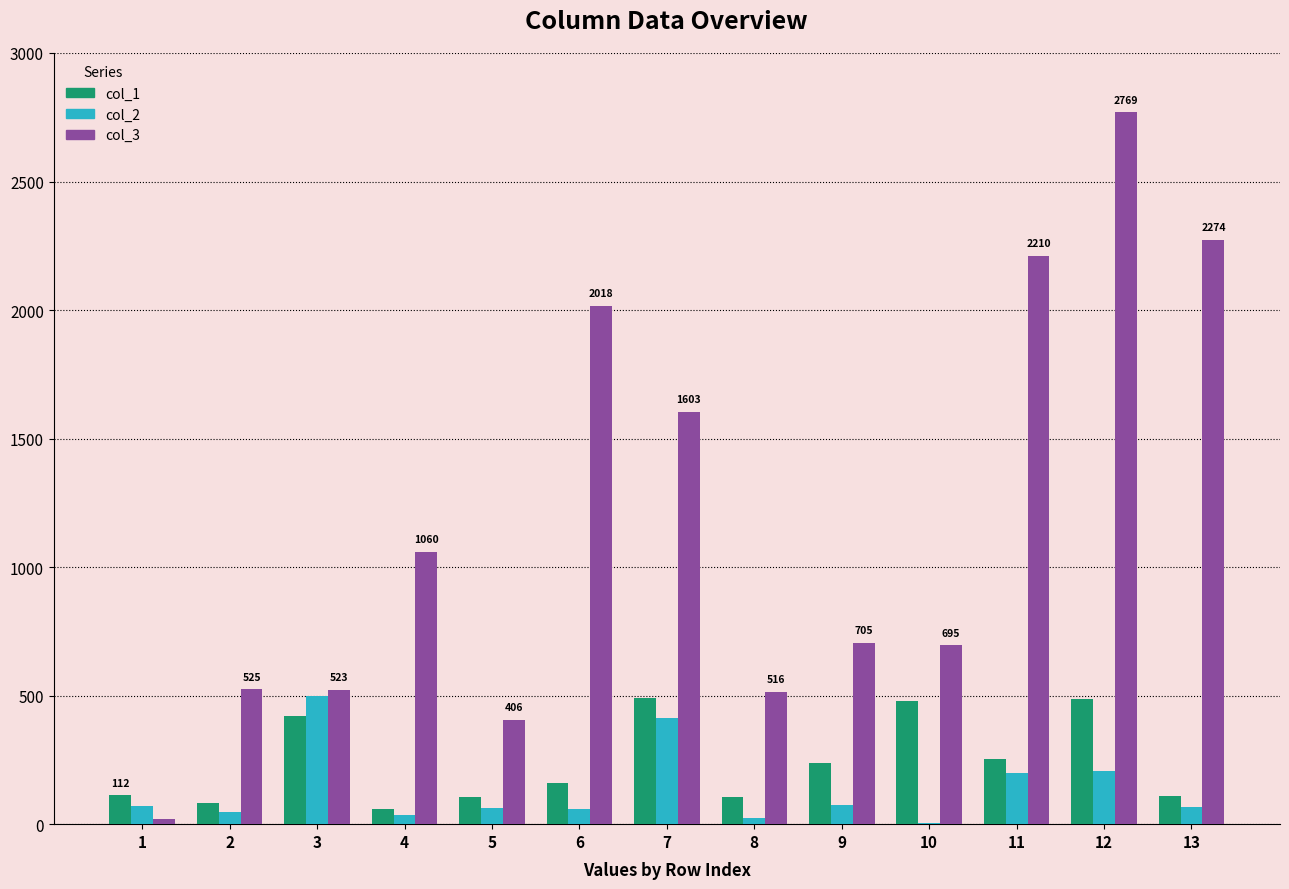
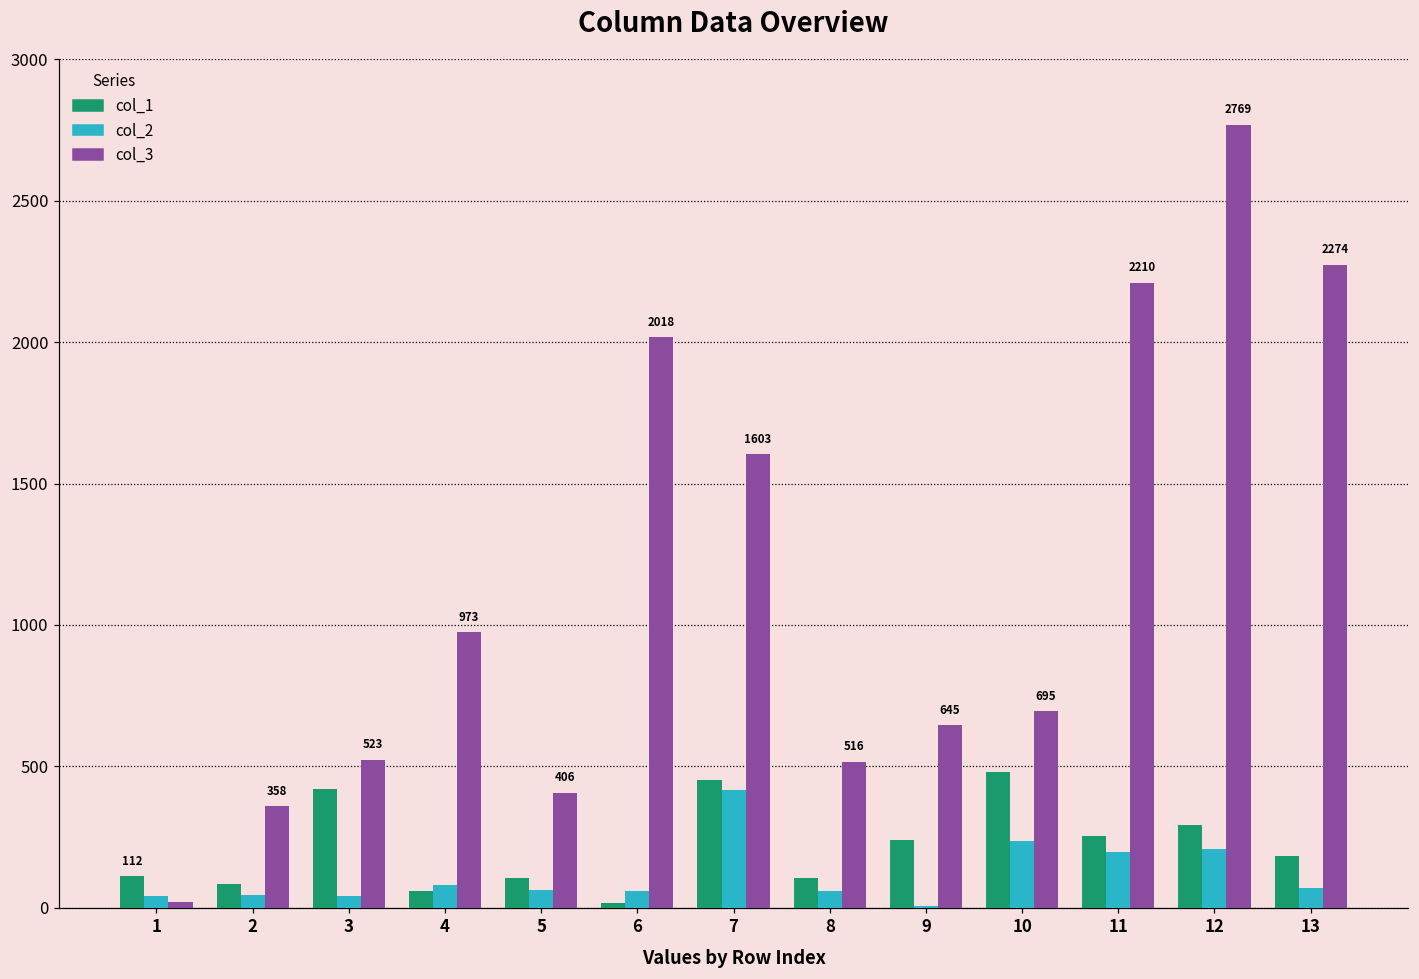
col_2, 1: 70 -> 40
col_3, 2: 525 -> 358
col_2, 3: 500 -> 40
col_2, 4: 40 -> 80
col_3, 4: 1060 -> 973
col_1, 6: 160 -> 20
col_1, 7: 490 -> 450
col_2, 8: 20 -> 60
col_2, 9: 70 -> 0
col_3, 9: 705 -> 645
col_2, 10: 0 -> 240
col_1, 12: 490 -> 290
col_1, 13: 110 -> 180
